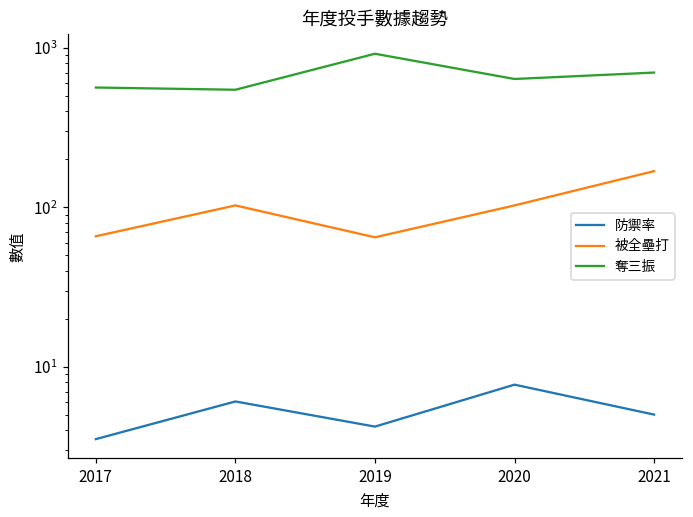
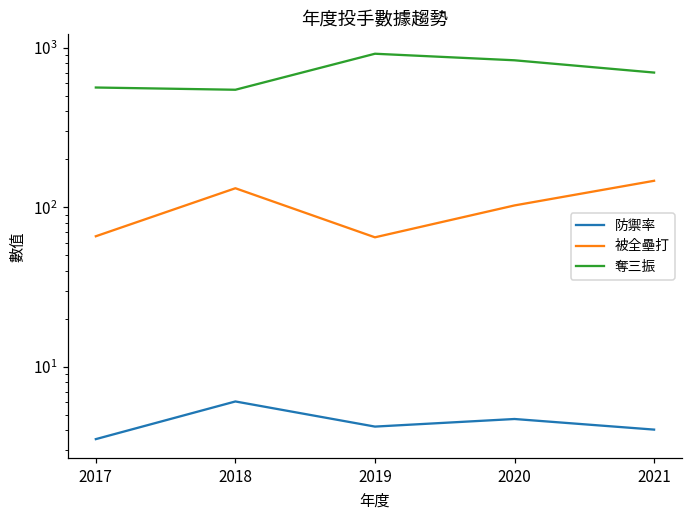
被全壘打, 2018: 100 -> 130
防禦率, 2020: 8 -> 4.7
奪三振, 2020: 600 -> 800
防禦率, 2021: 5.0 -> 4.1
被全壘打, 2021: 170 -> 150
